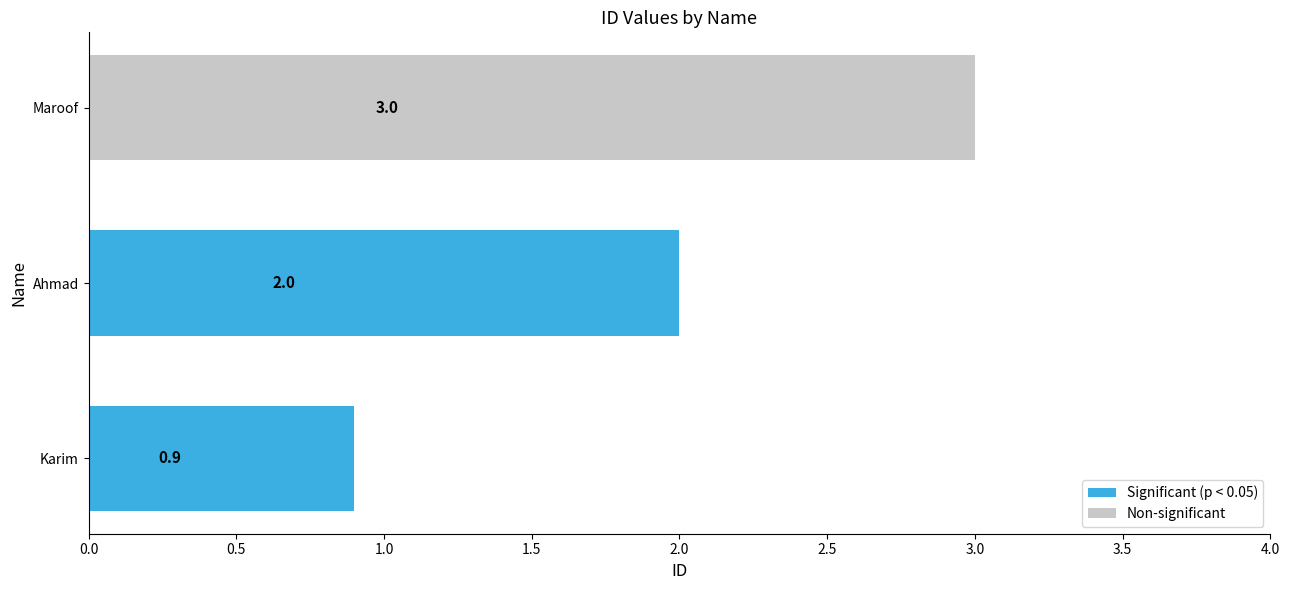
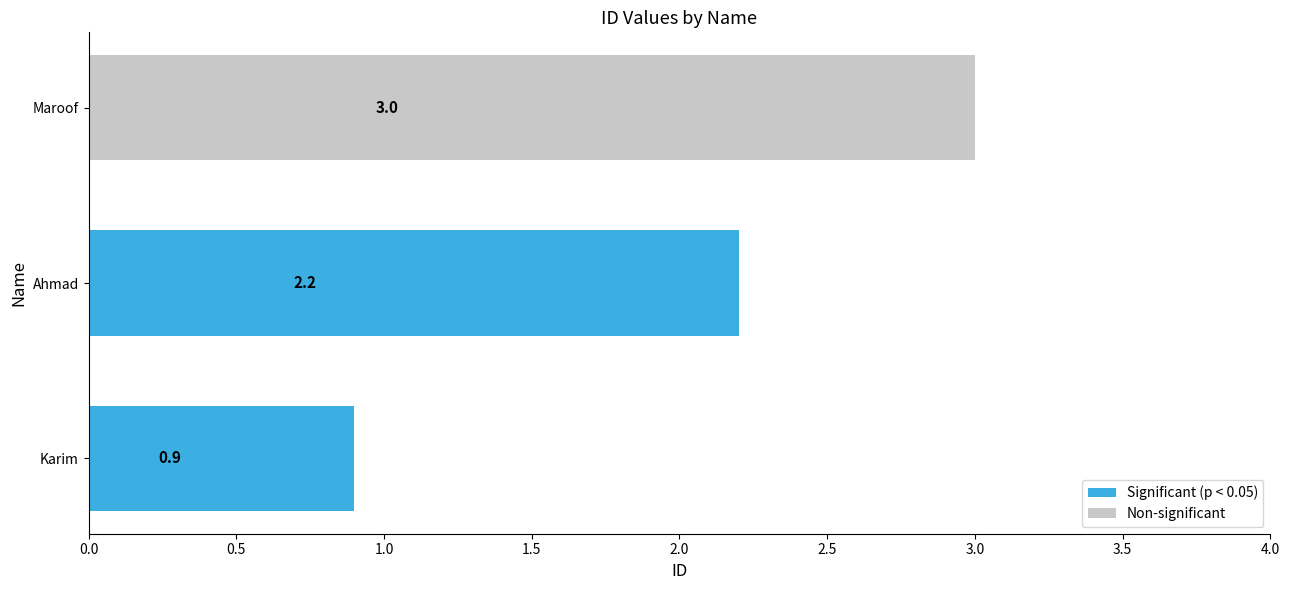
Ahmad: 2.0 -> 2.2
